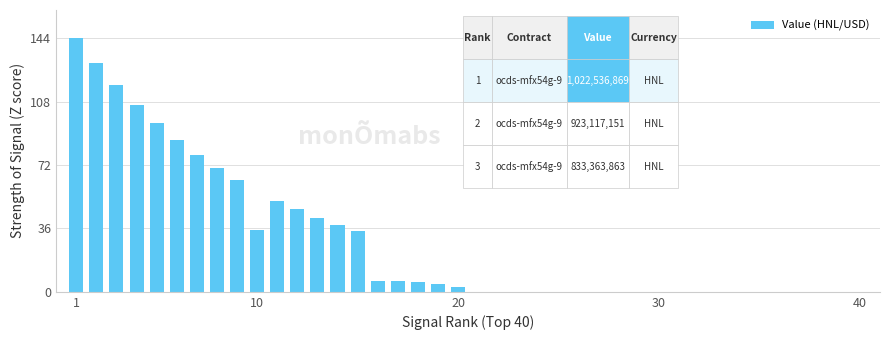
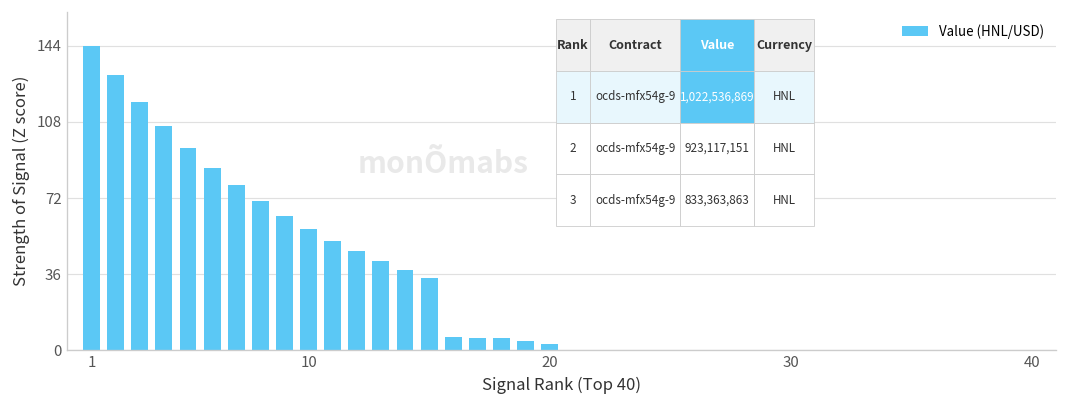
10: 35 -> 57
